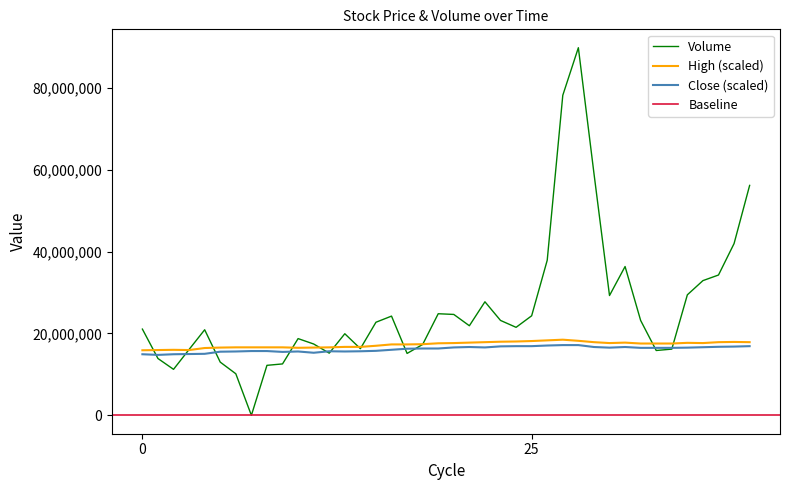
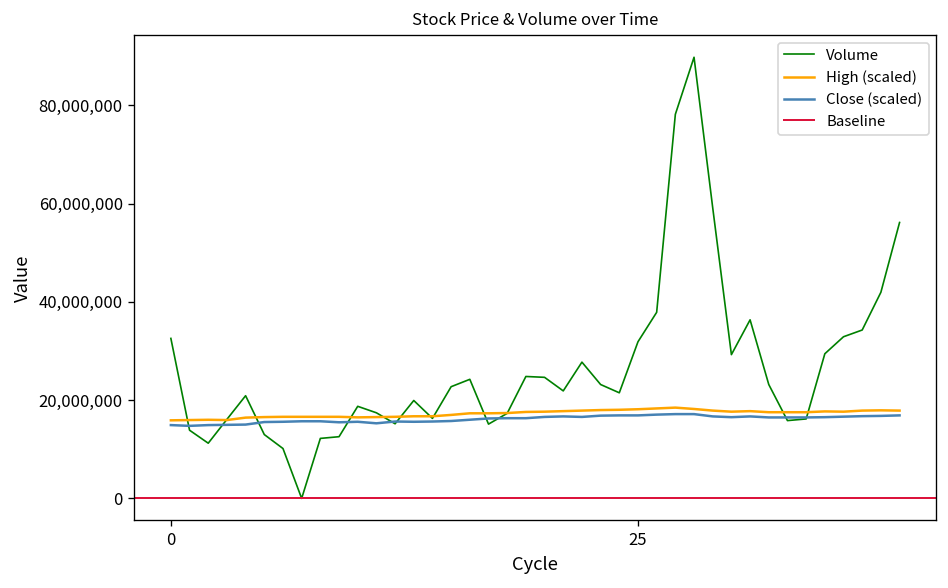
Volume, 0: 21,000,000 -> 33,000,000
Volume, 25: 24,000,000 -> 32,000,000
